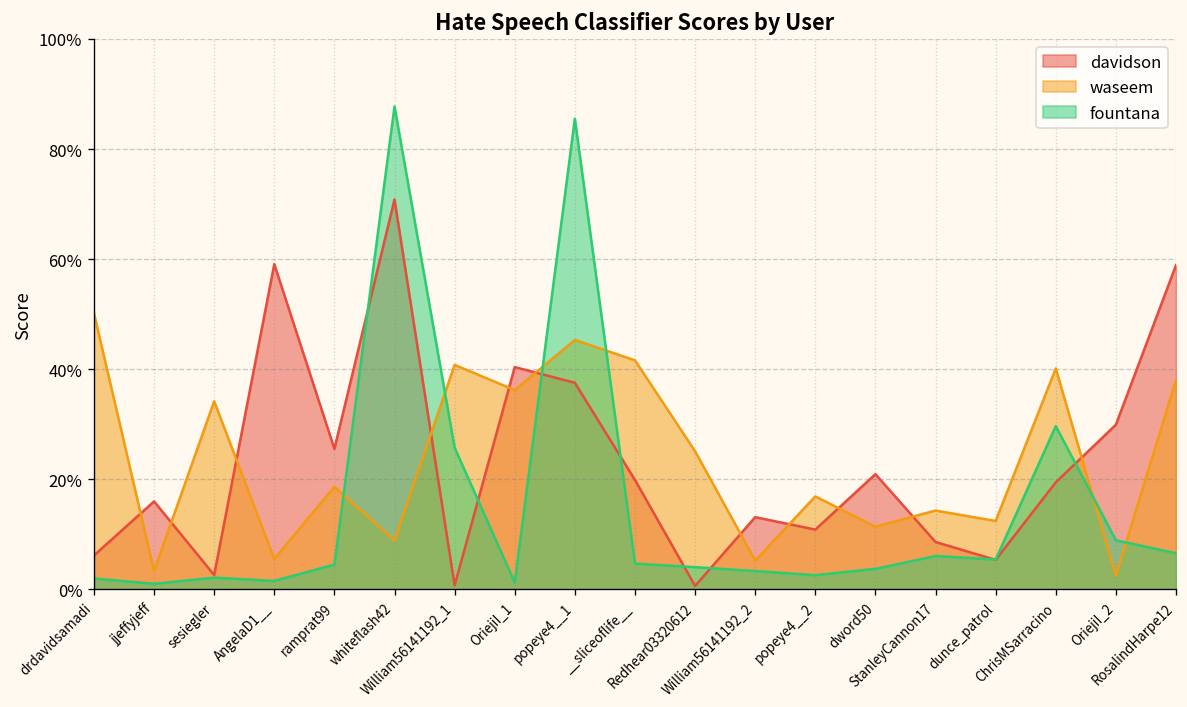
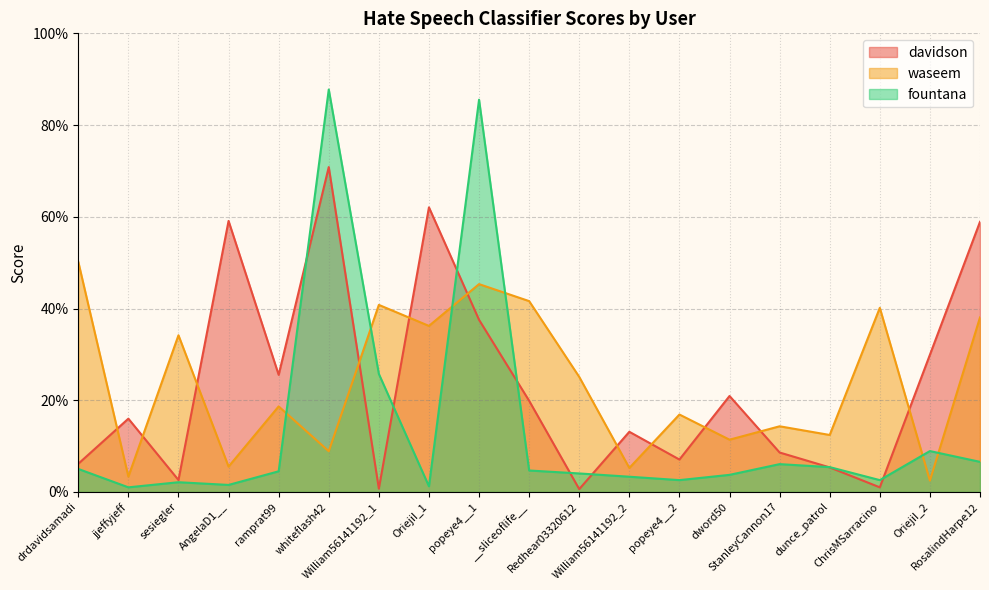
fountana, drdavidsamadi: 2% -> 5%
davidson, OriejiI_1: 40% -> 62%
davidson, popeye4__2: 11% -> 7%
davidson, ChrisMSarracino: 19% -> 1%
fountana, ChrisMSarracino: 30% -> 3%
